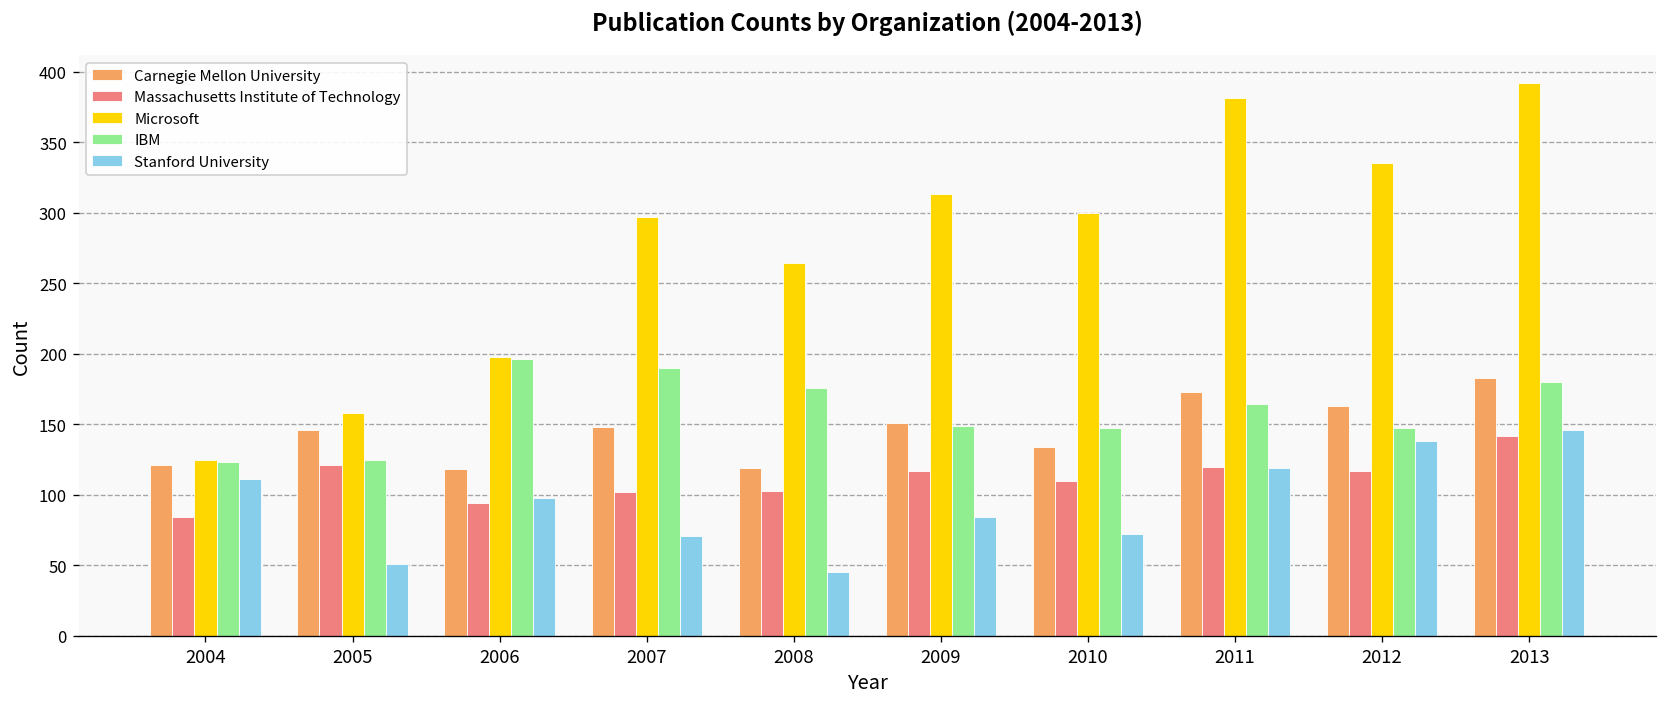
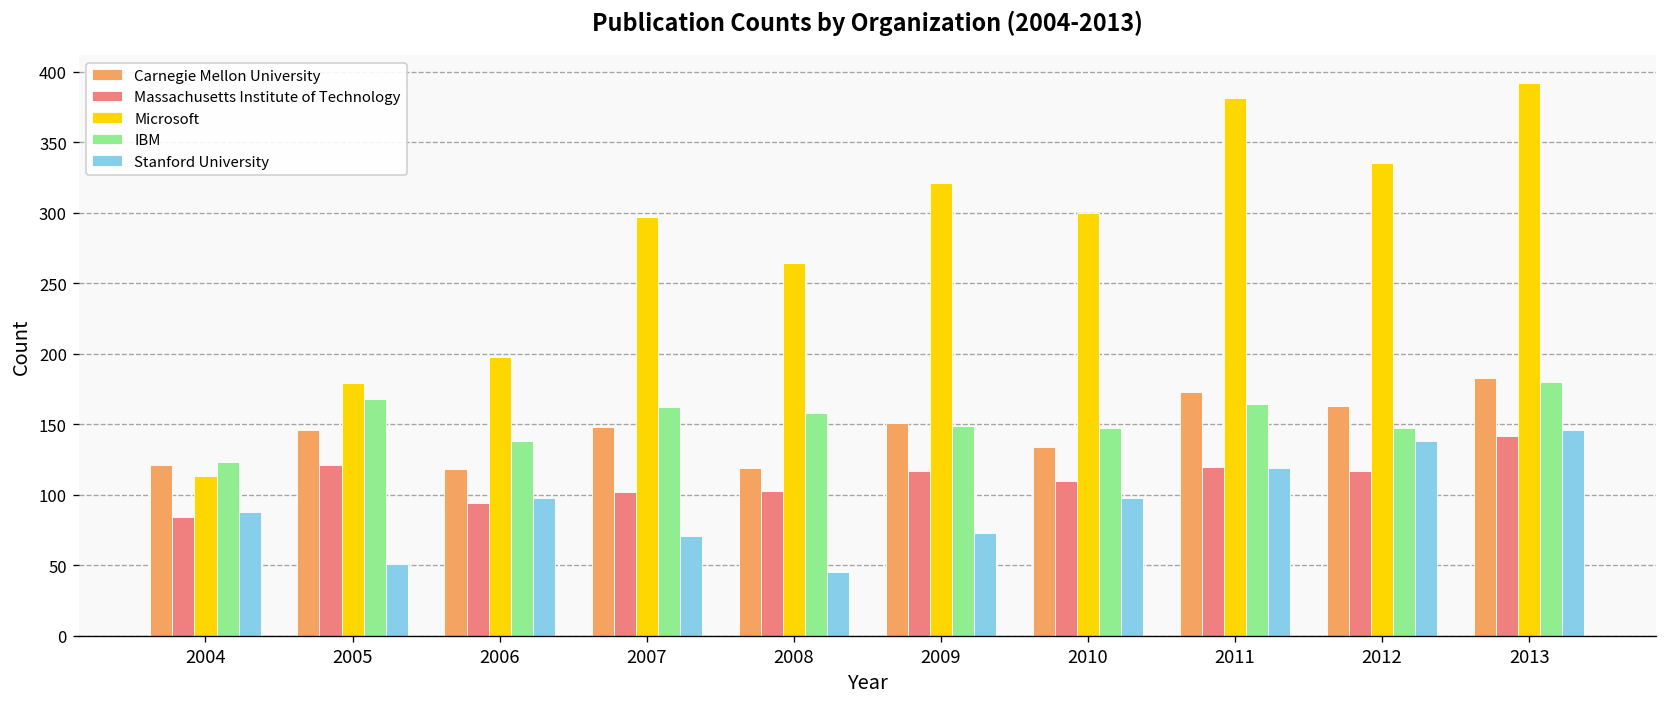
Microsoft, 2004: 125 -> 113
Stanford University, 2004: 111 -> 88
Microsoft, 2005: 158 -> 179
IBM, 2005: 125 -> 168
IBM, 2006: 196 -> 138
IBM, 2007: 190 -> 162
IBM, 2008: 176 -> 158
Microsoft, 2009: 313 -> 321
Stanford University, 2009: 84 -> 73
Stanford University, 2010: 72 -> 98
